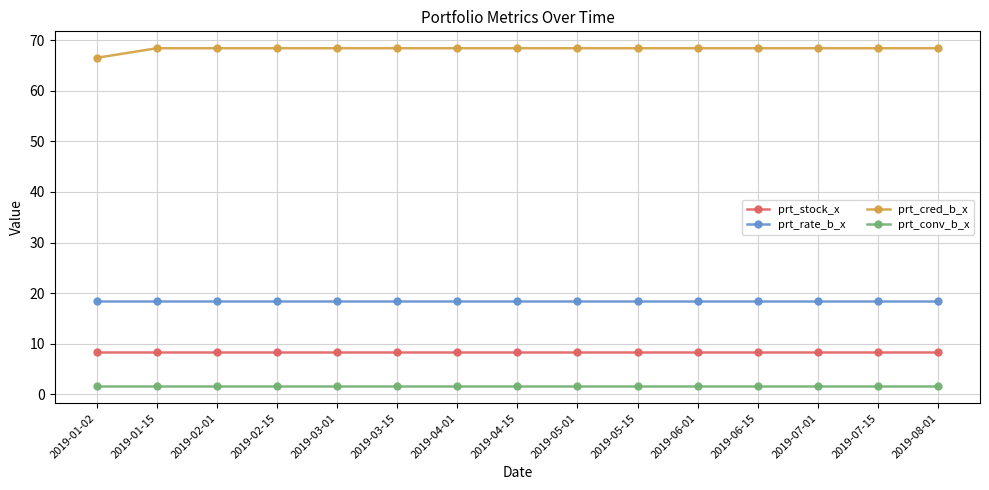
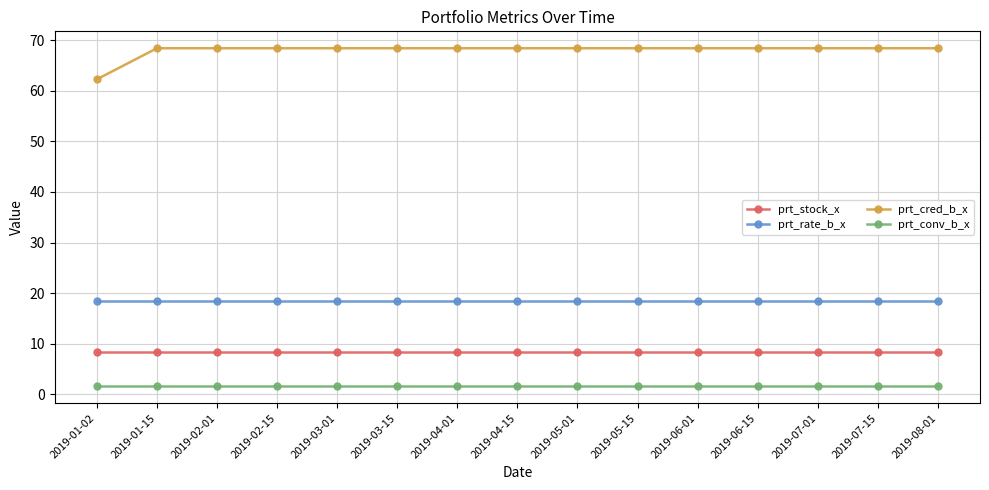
prt_cred_b_x, 2019-01-02: 67 -> 62
